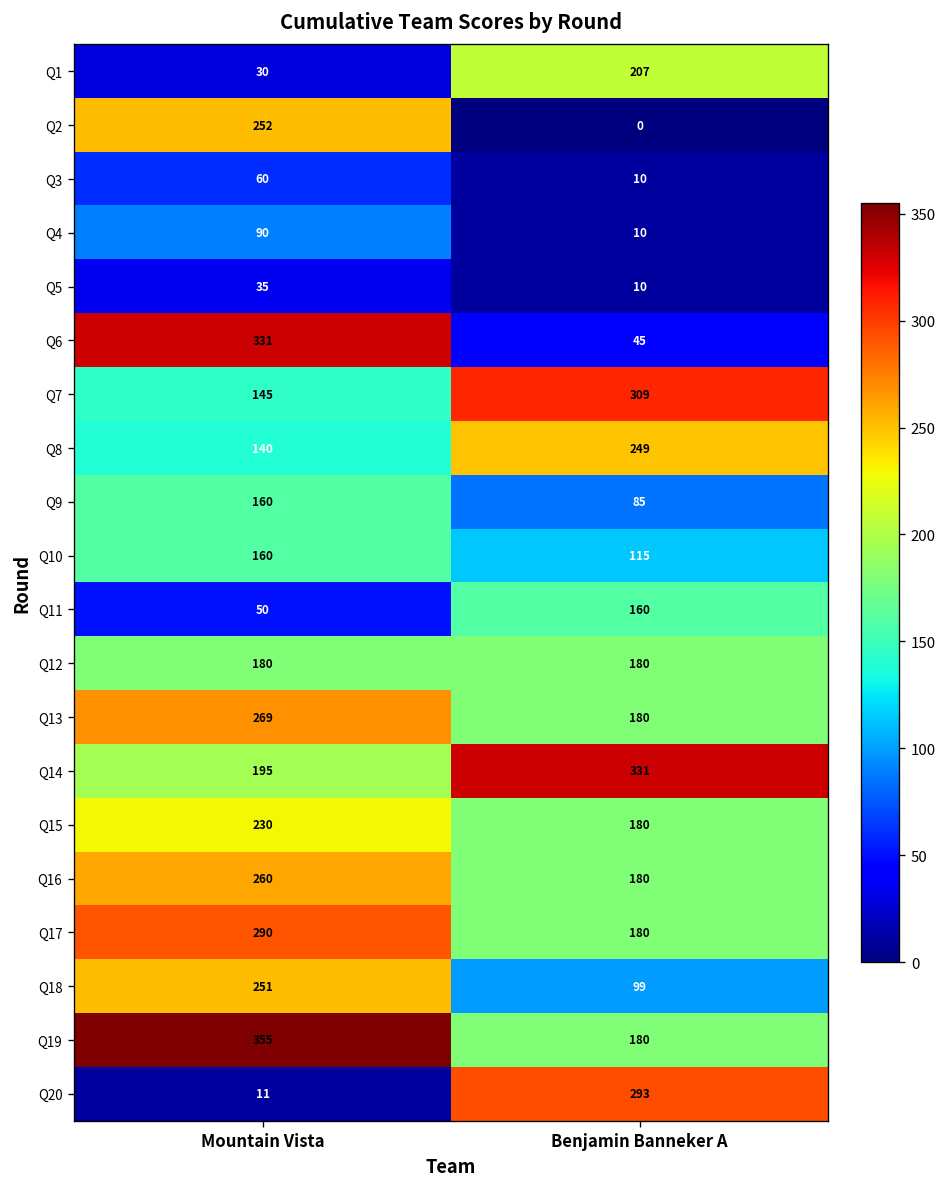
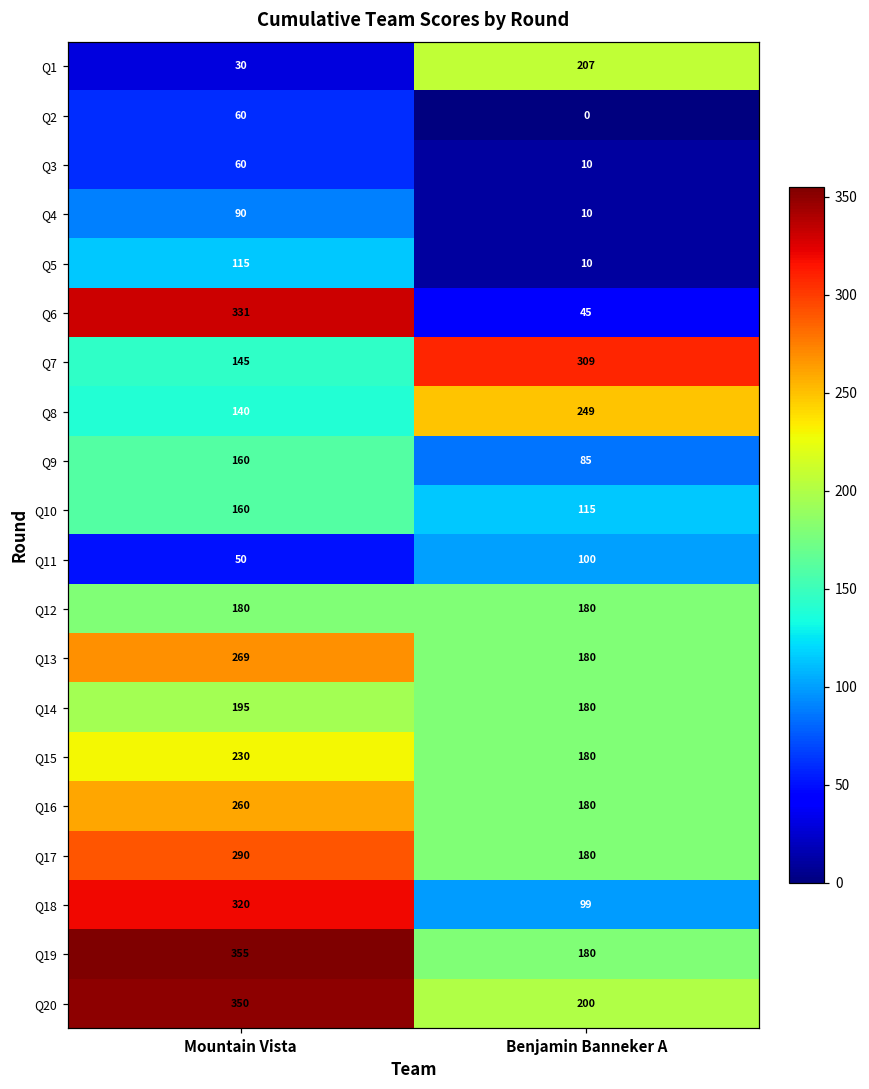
Q2, Mountain Vista: 252 -> 60
Q5, Mountain Vista: 35 -> 115
Q11, Benjamin Banneker A: 160 -> 100
Q14, Benjamin Banneker A: 331 -> 180
Q18, Mountain Vista: 251 -> 320
Q20, Mountain Vista: 11 -> 350
Q20, Benjamin Banneker A: 293 -> 200
